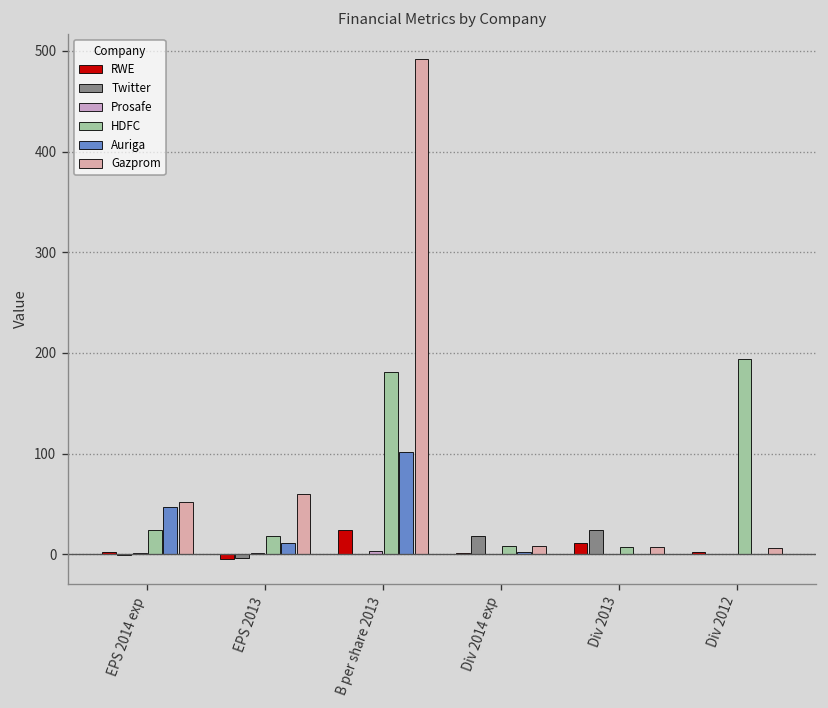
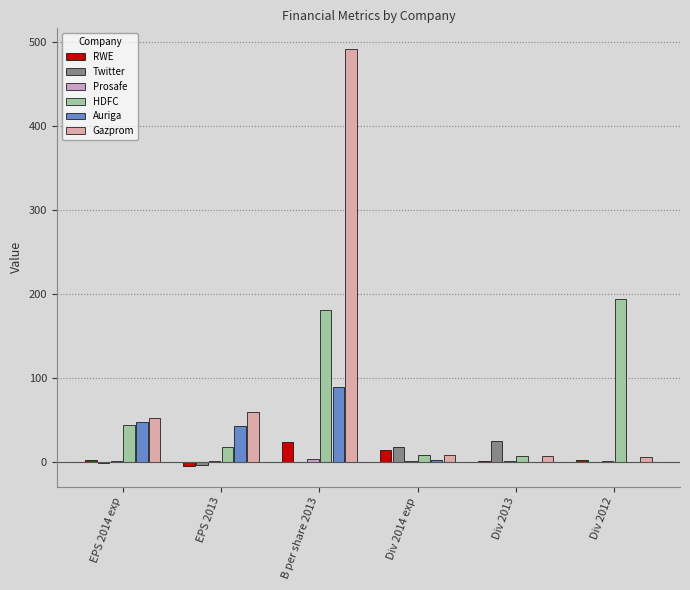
HDFC, EPS 2014 exp: 20 -> 40
Auriga, EPS 2013: 10 -> 40
Auriga, B per share 2013: 100 -> 90
RWE, Div 2014 exp: 0 -> 10
RWE, Div 2013: 10 -> 0
